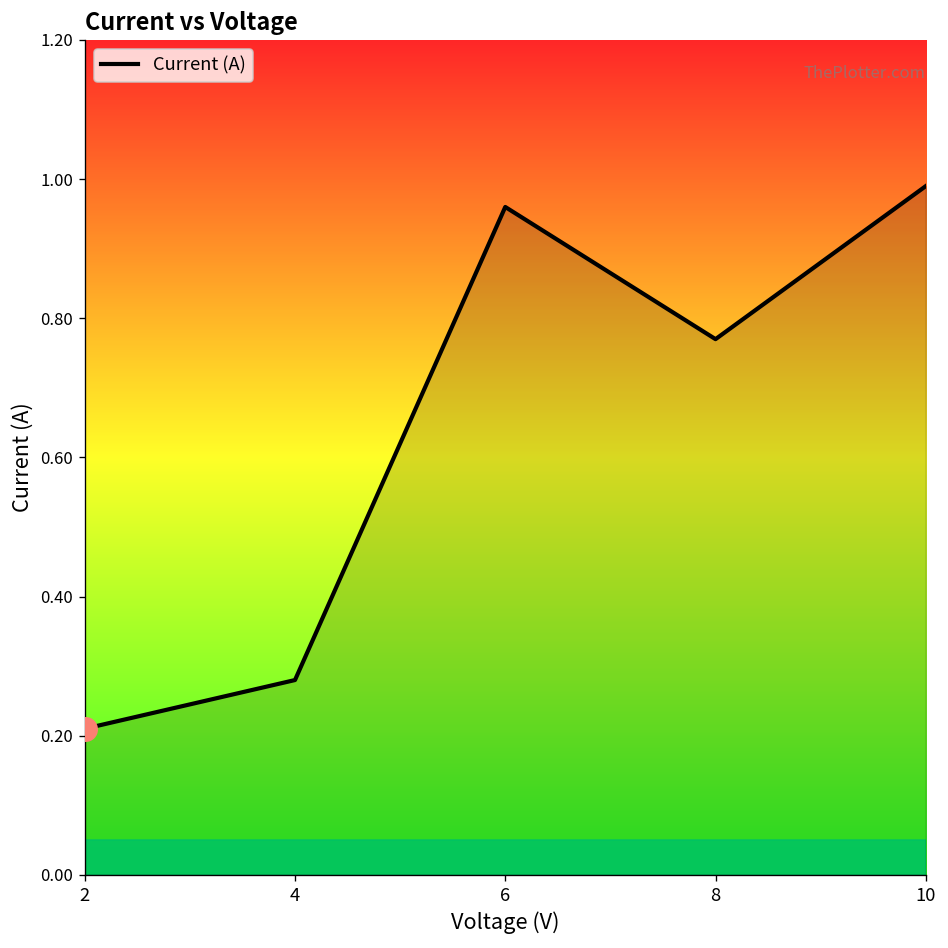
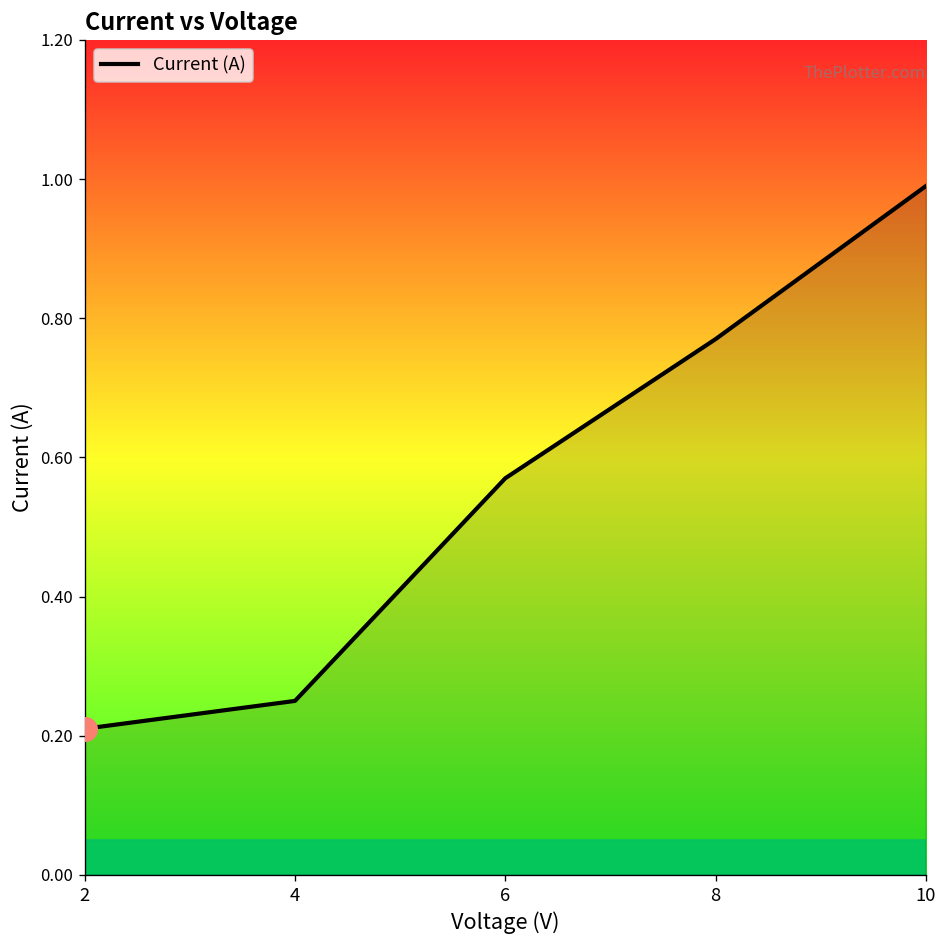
Current (A), 4: 0.28 -> 0.25
Current (A), 6: 0.96 -> 0.57
